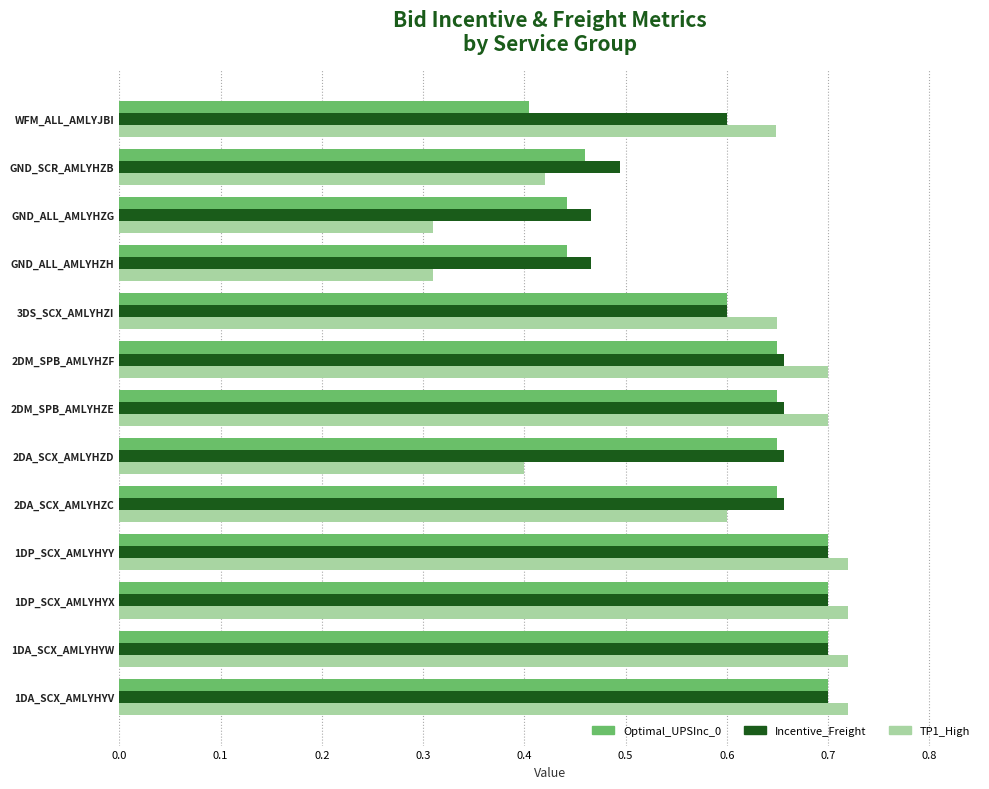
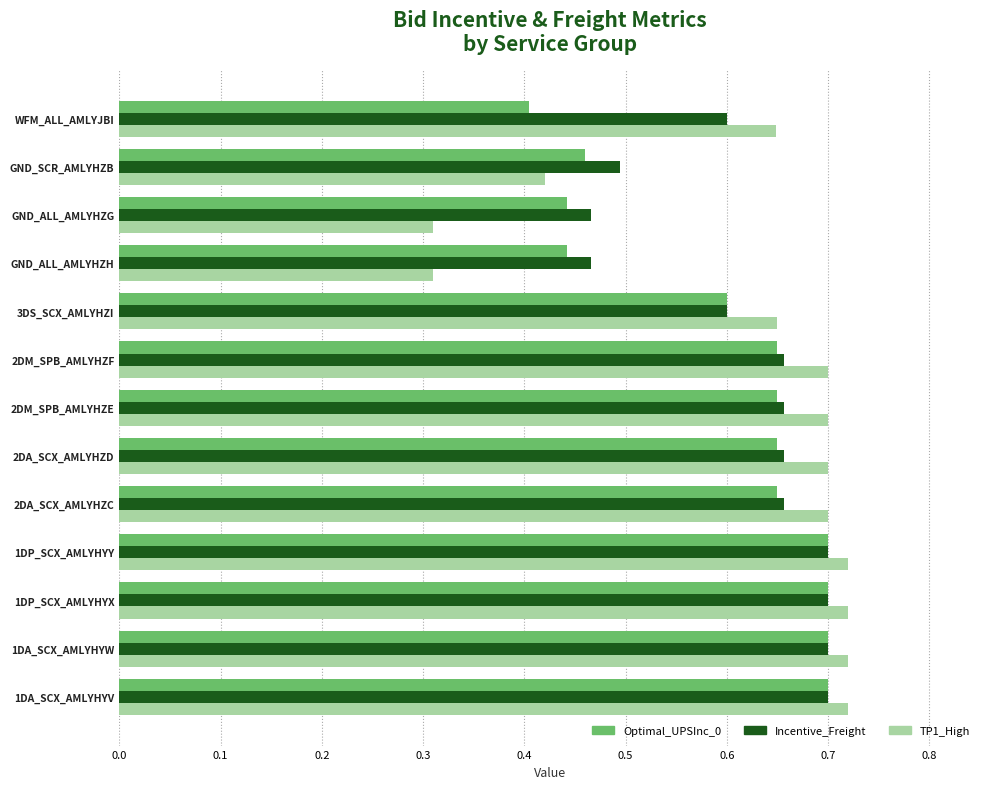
TP1_High, 2DA_SCX_AMLYHZD: 0.4 -> 0.7
TP1_High, 2DA_SCX_AMLYHZC: 0.6 -> 0.7
